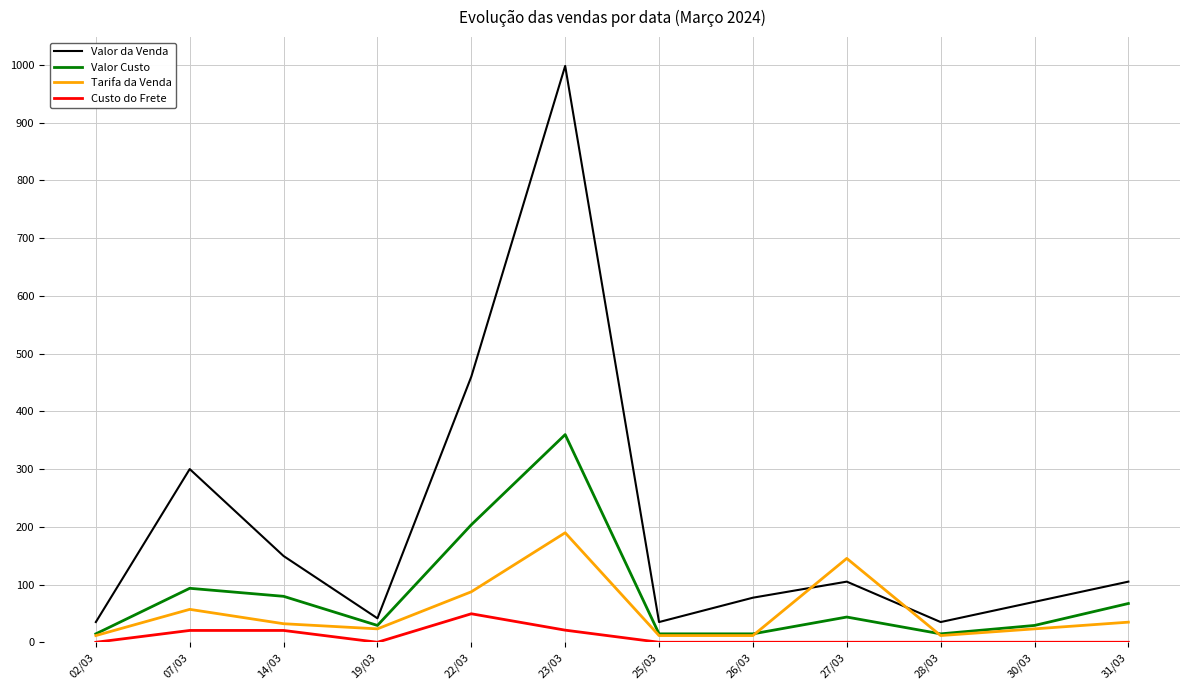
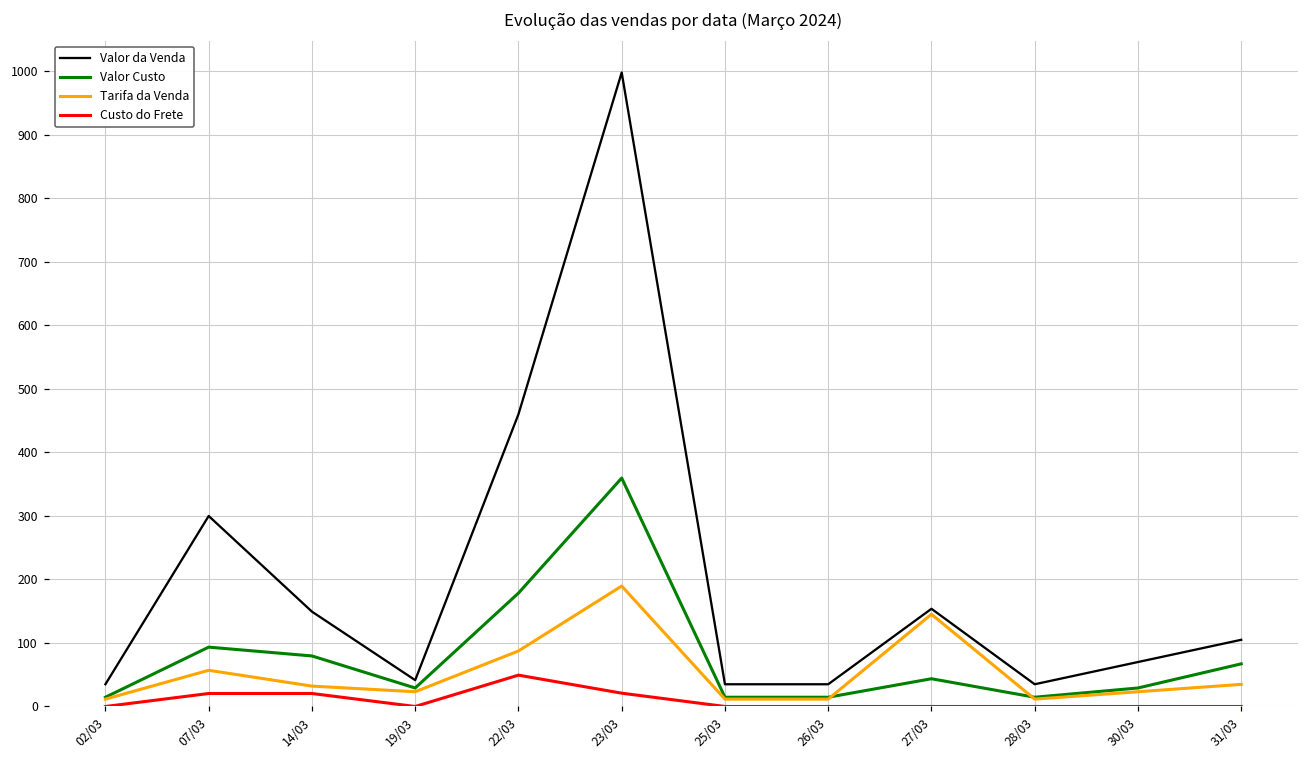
Valor Custo, 22/03: 200 -> 180
Valor da Venda, 26/03: 80 -> 30
Valor da Venda, 27/03: 100 -> 150
